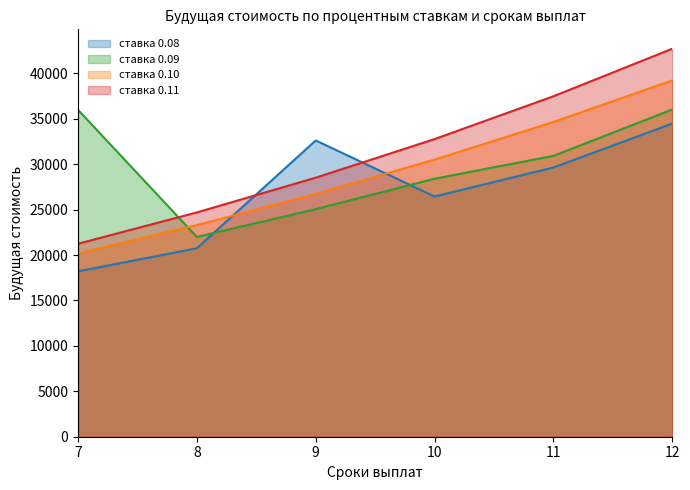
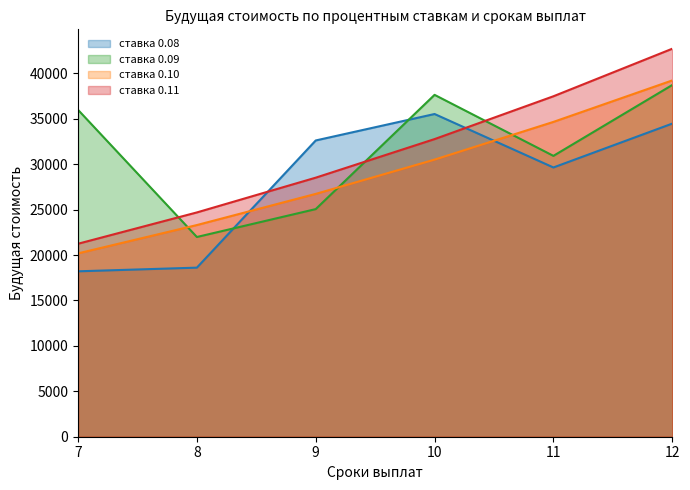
ставка 0.08, 8: 21000 -> 19000
ставка 0.08, 10: 26000 -> 36000
ставка 0.09, 10: 28000 -> 38000
ставка 0.09, 12: 36000 -> 39000
